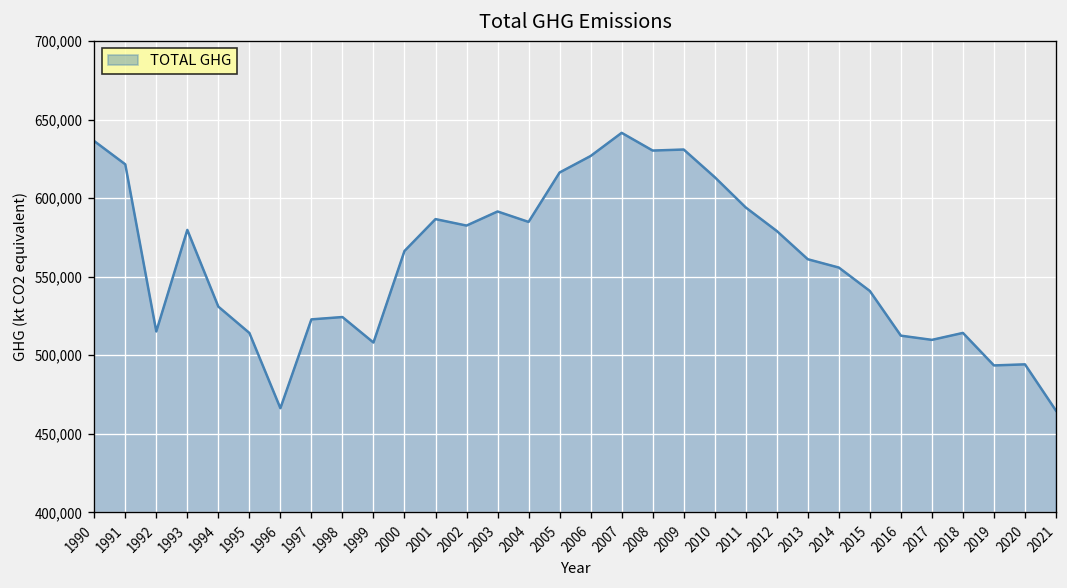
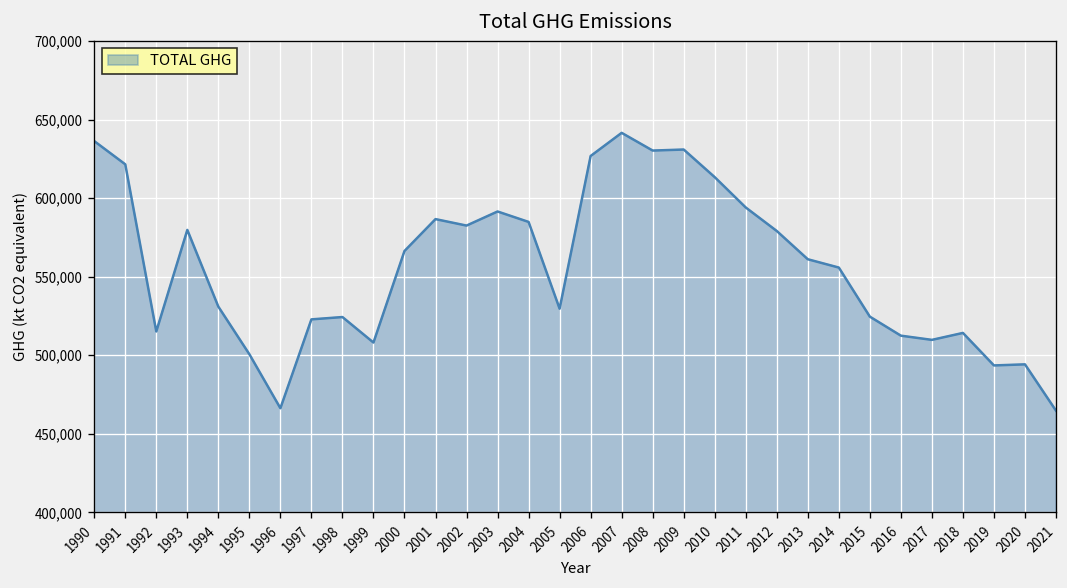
1995: 514,000 -> 501,000
2005: 616,000 -> 530,000
2015: 541,000 -> 525,000
